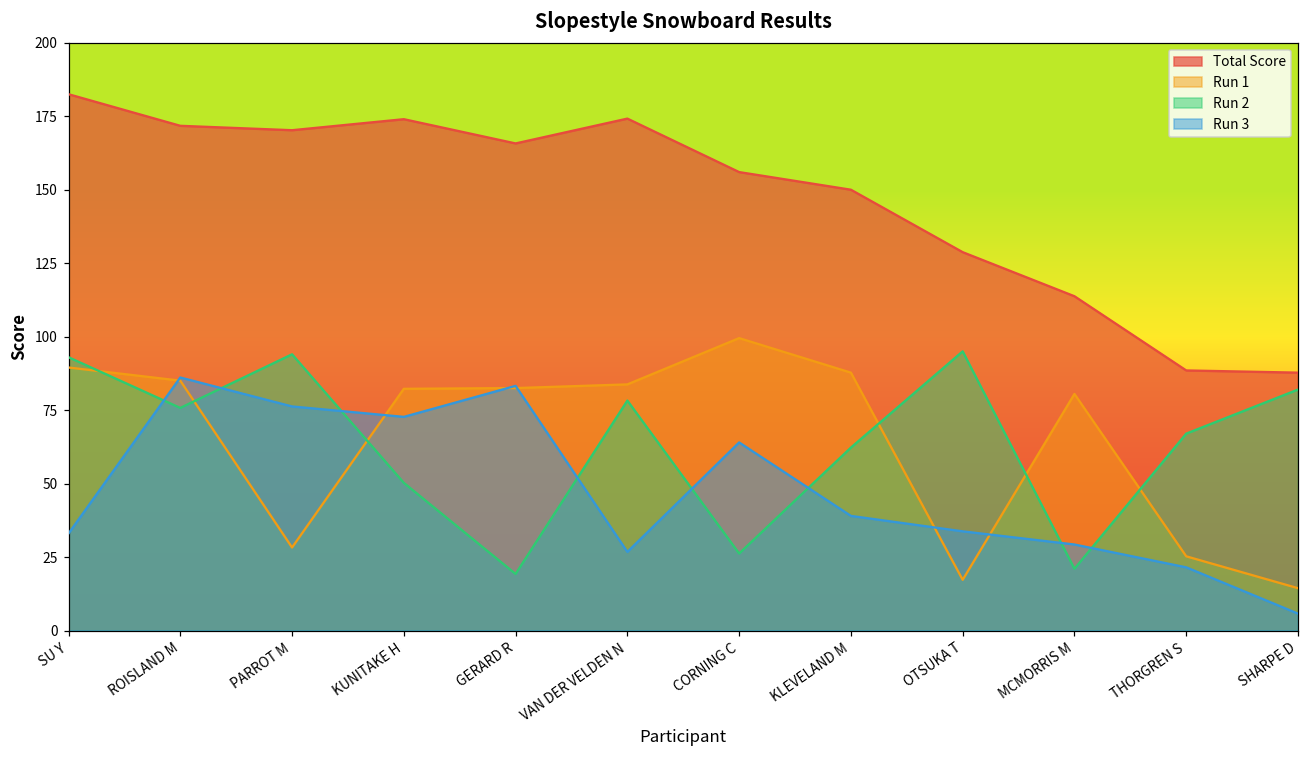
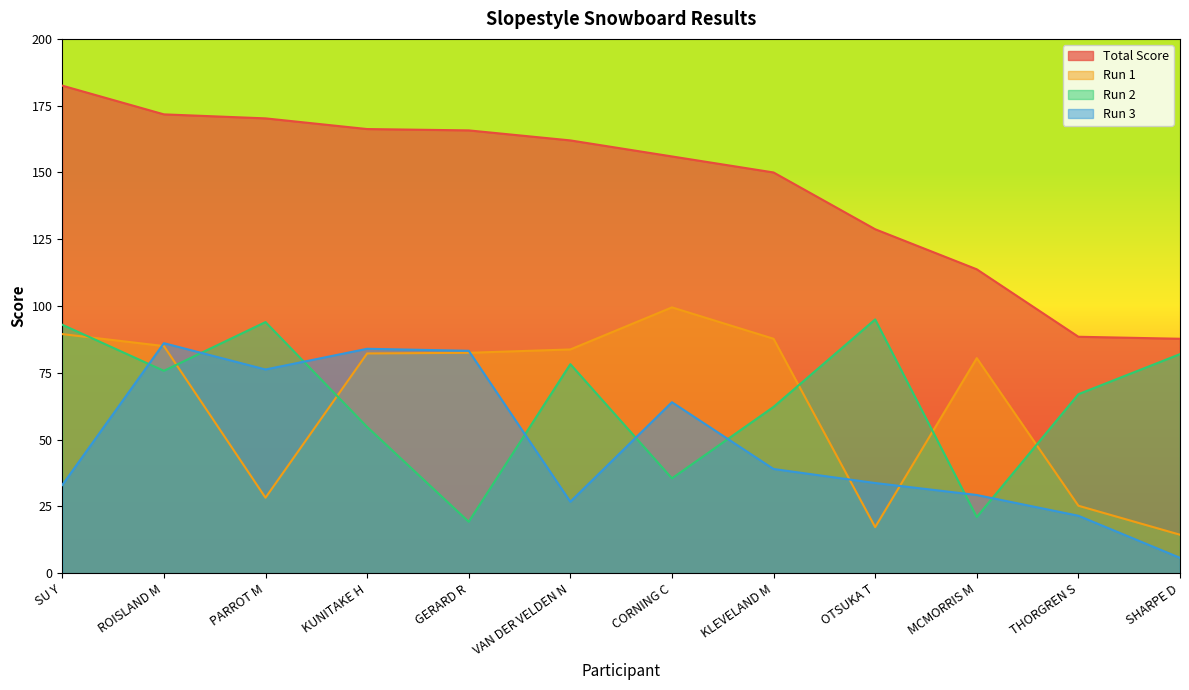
Total Score, KUNITAKE H: 174 -> 166
Run 2, KUNITAKE H: 50 -> 55
Run 3, KUNITAKE H: 73 -> 84
Total Score, VAN DER VELDEN N: 174 -> 162
Run 2, CORNING C: 26 -> 36
